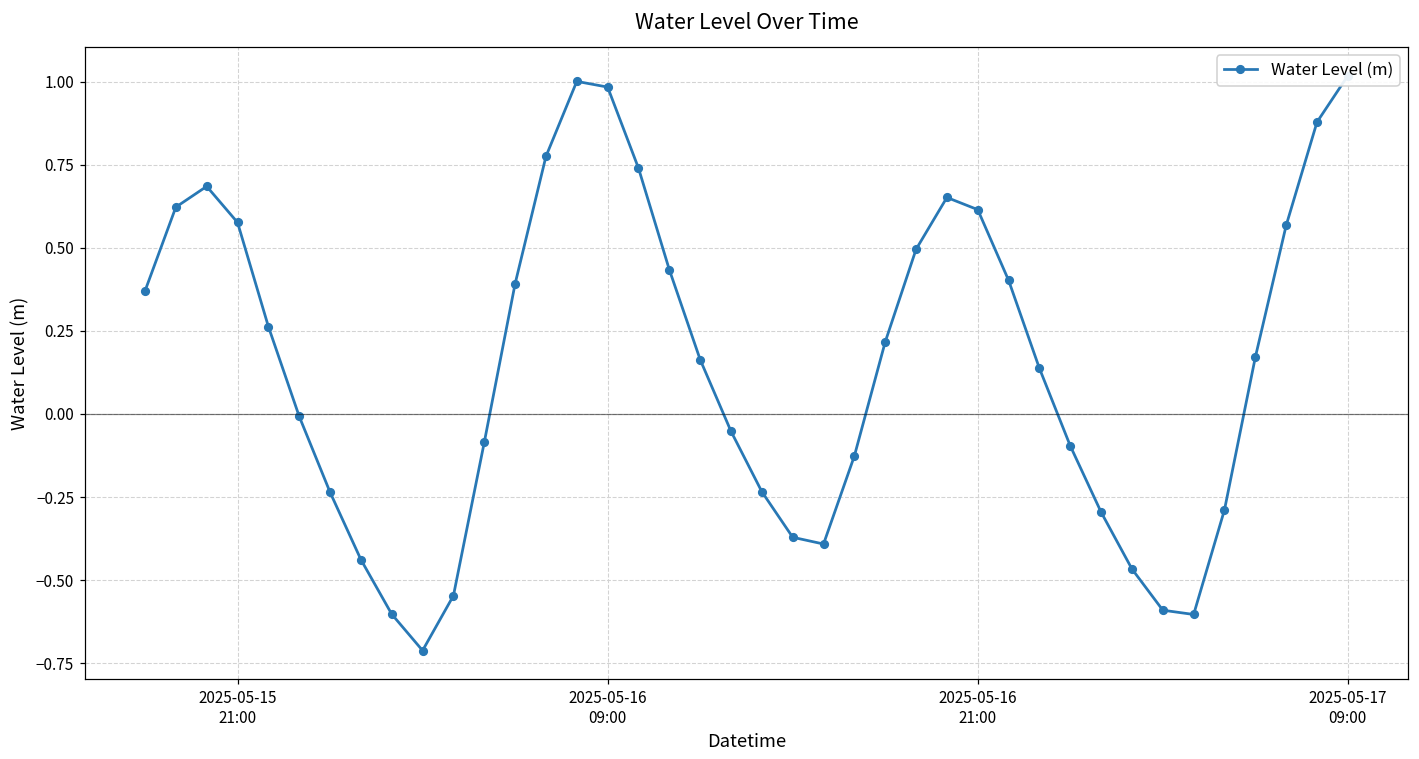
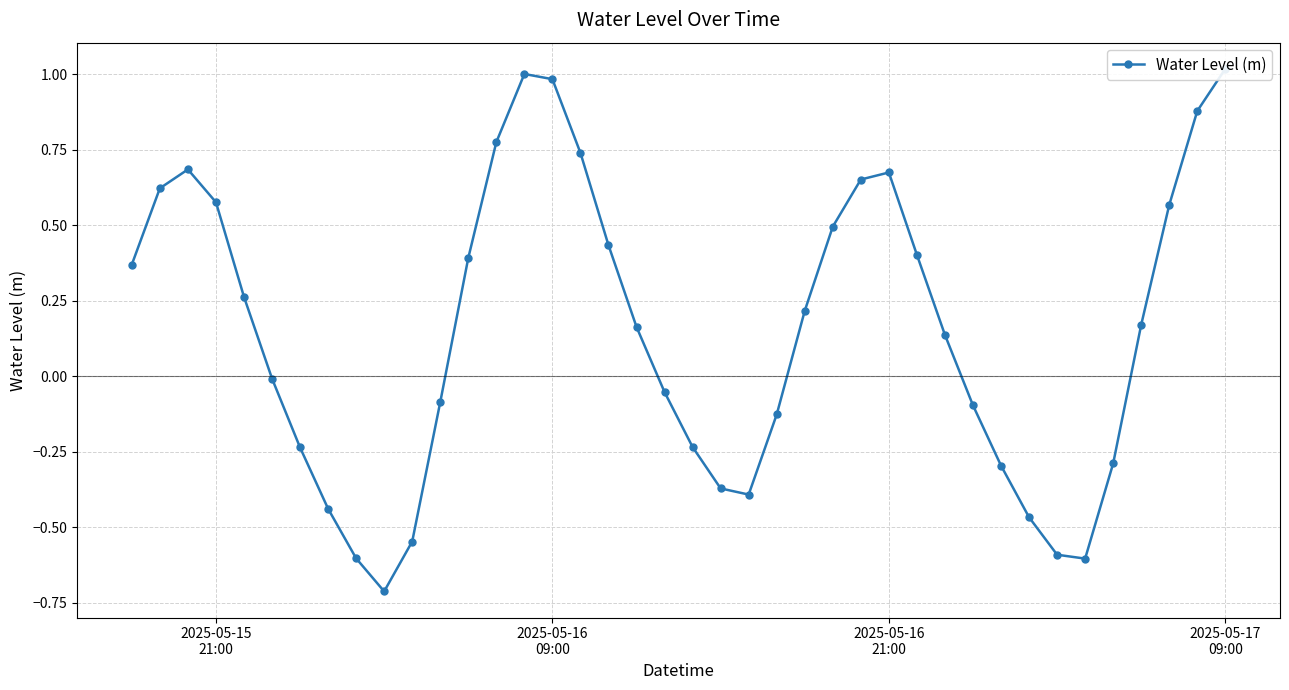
2025-05-16 21:00: 0.62 -> 0.68
